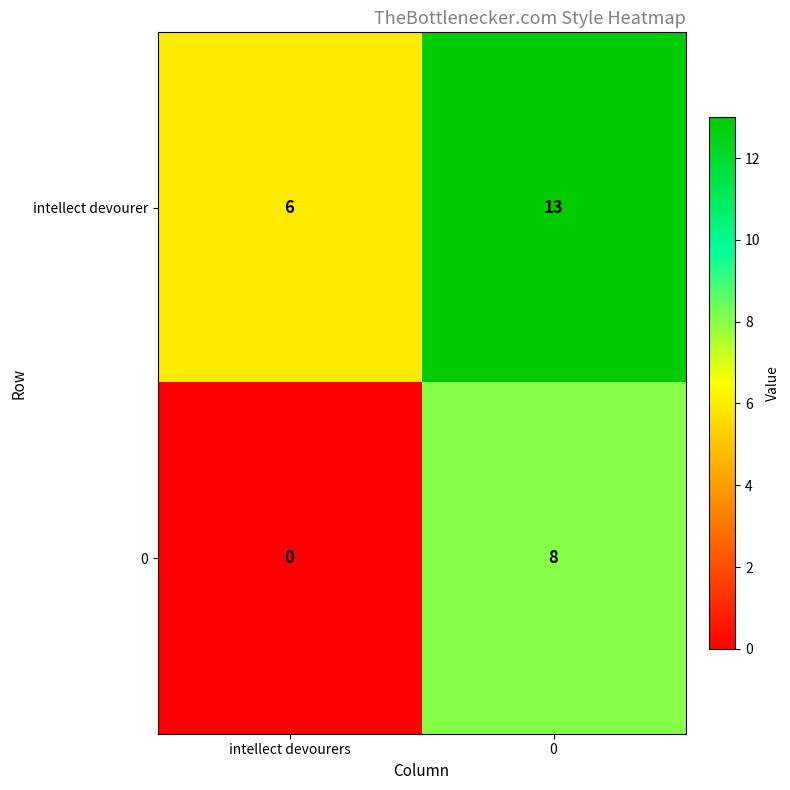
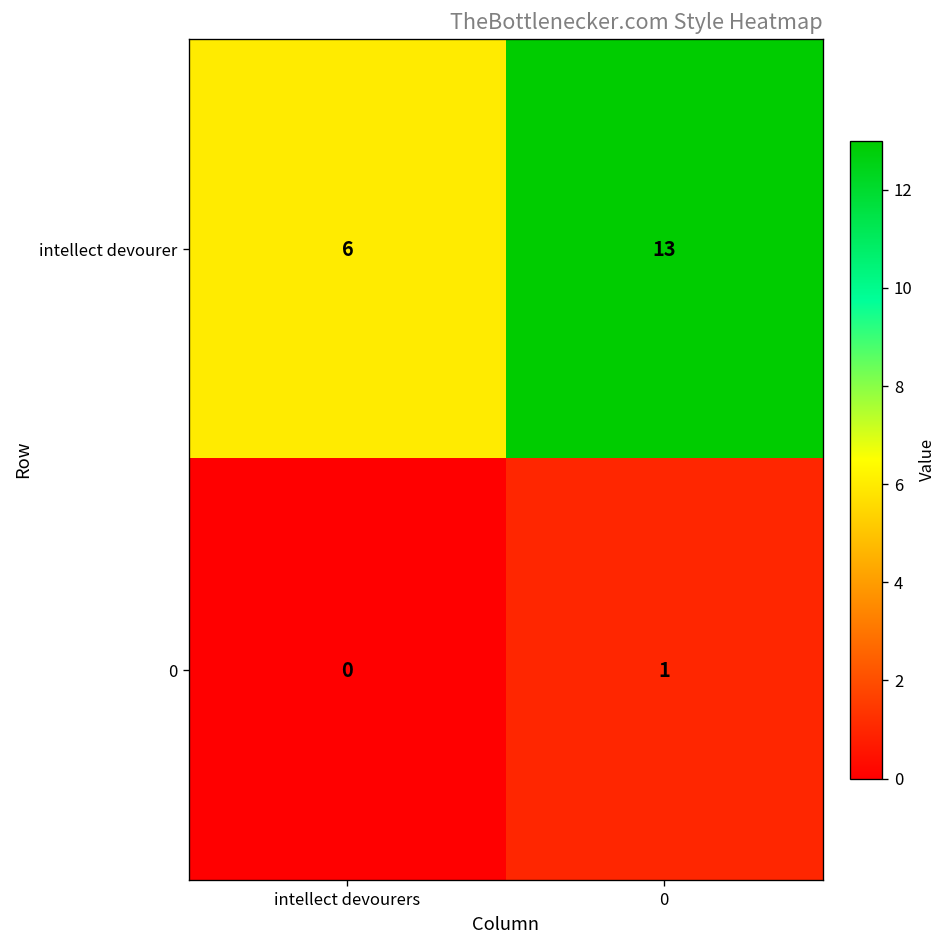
0, 0: 8 -> 1
